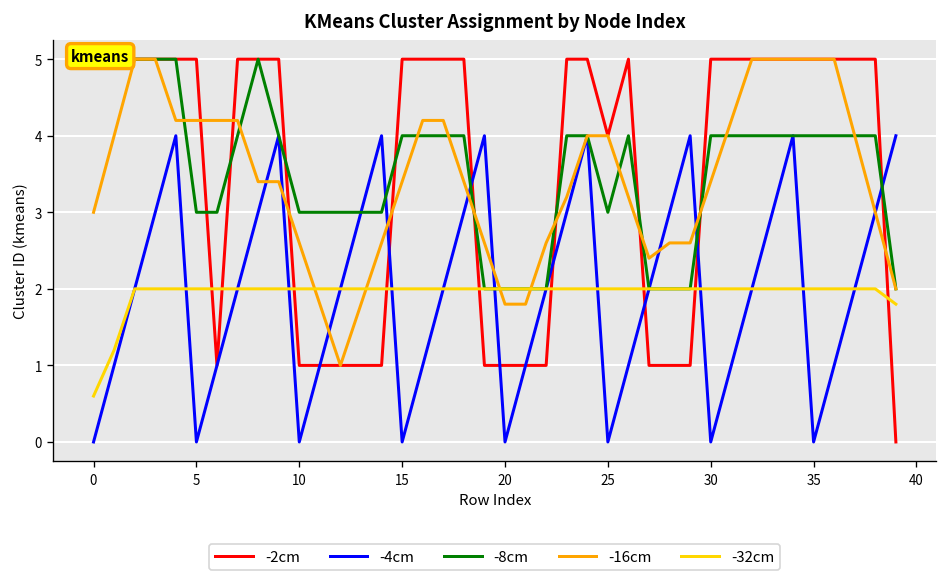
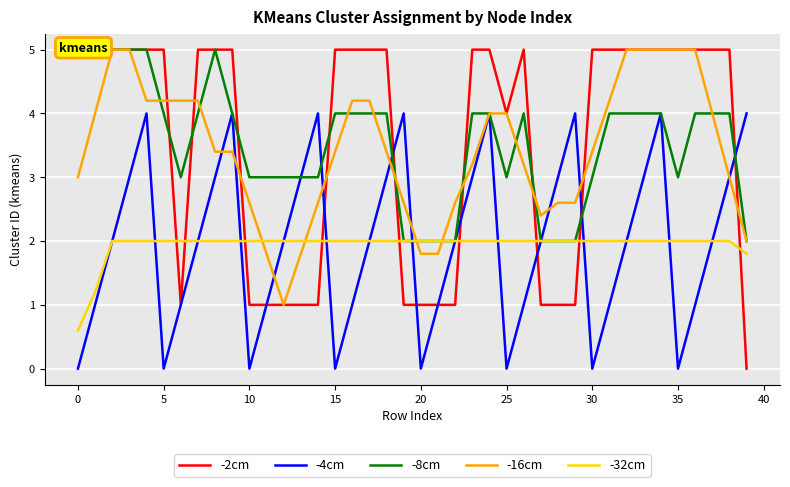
-8cm, 5: 3 -> 4
-8cm, 30: 4 -> 3
-8cm, 35: 4 -> 3
